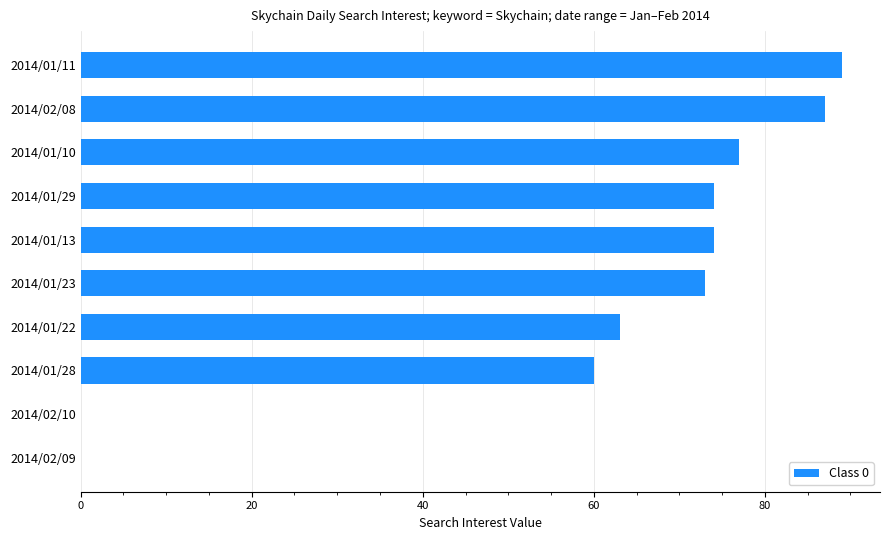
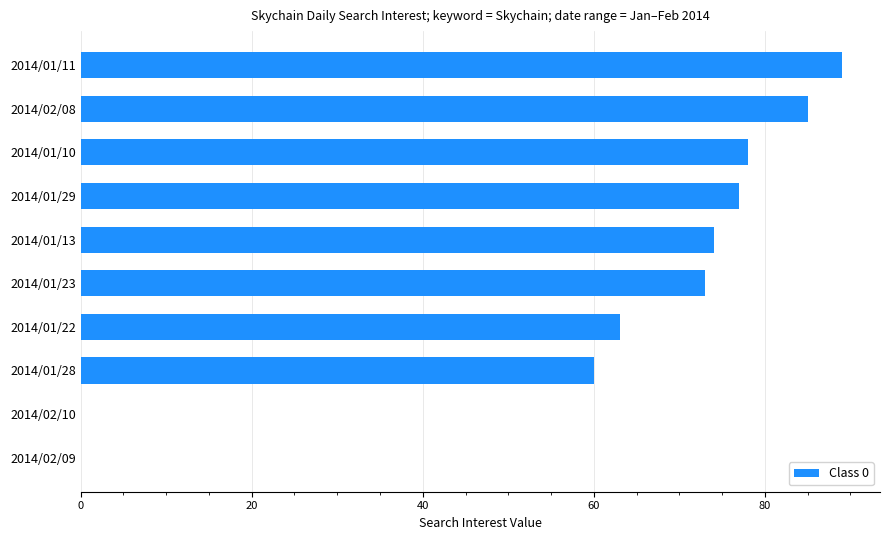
2014/02/08: 87 -> 85
2014/01/10: 77 -> 78
2014/01/29: 74 -> 77
